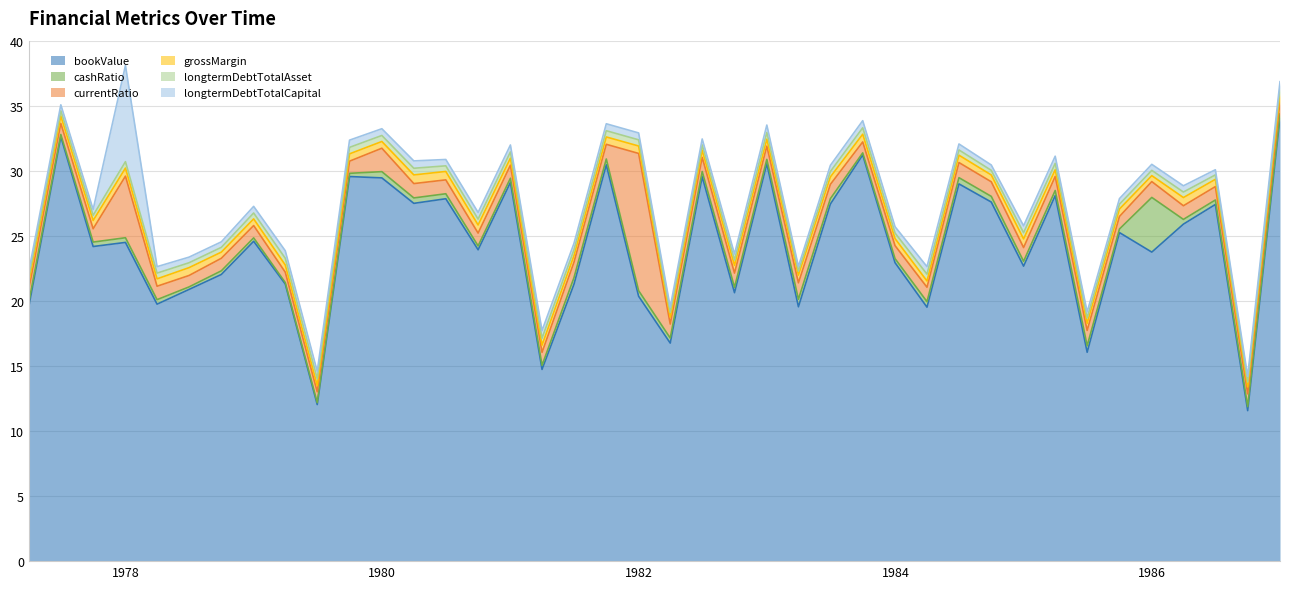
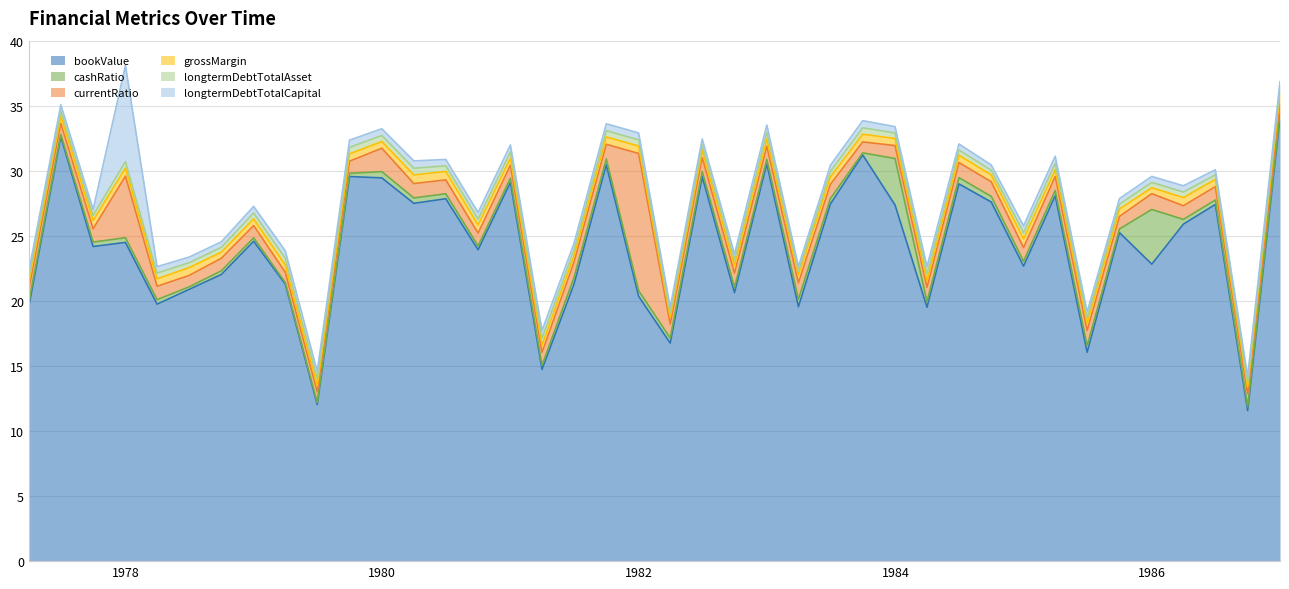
bookValue, 1984: 22.9 -> 27.4
cashRatio, 1984: 0.3 -> 3.6
bookValue, 1986: 23.8 -> 22.8
